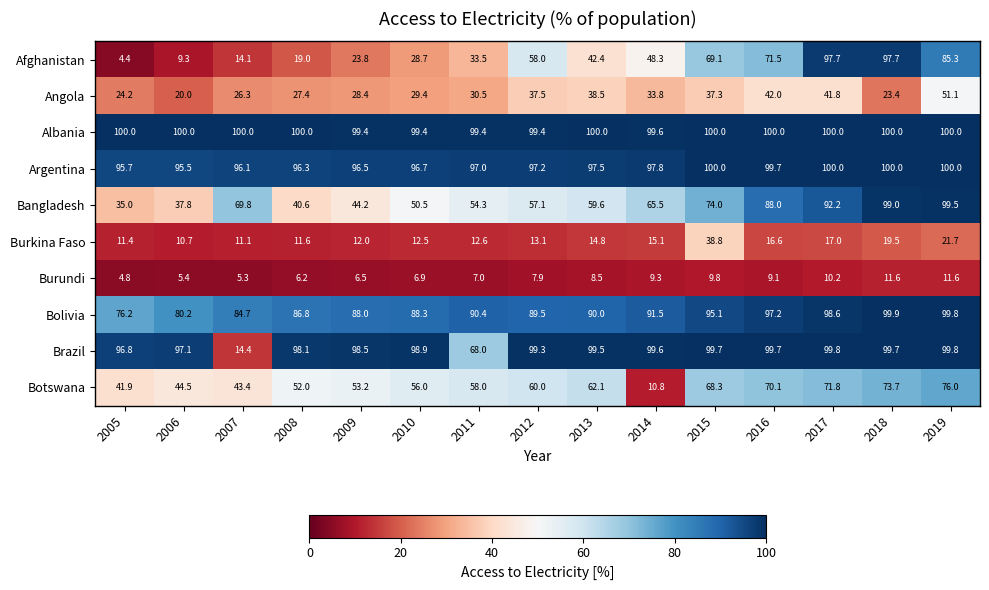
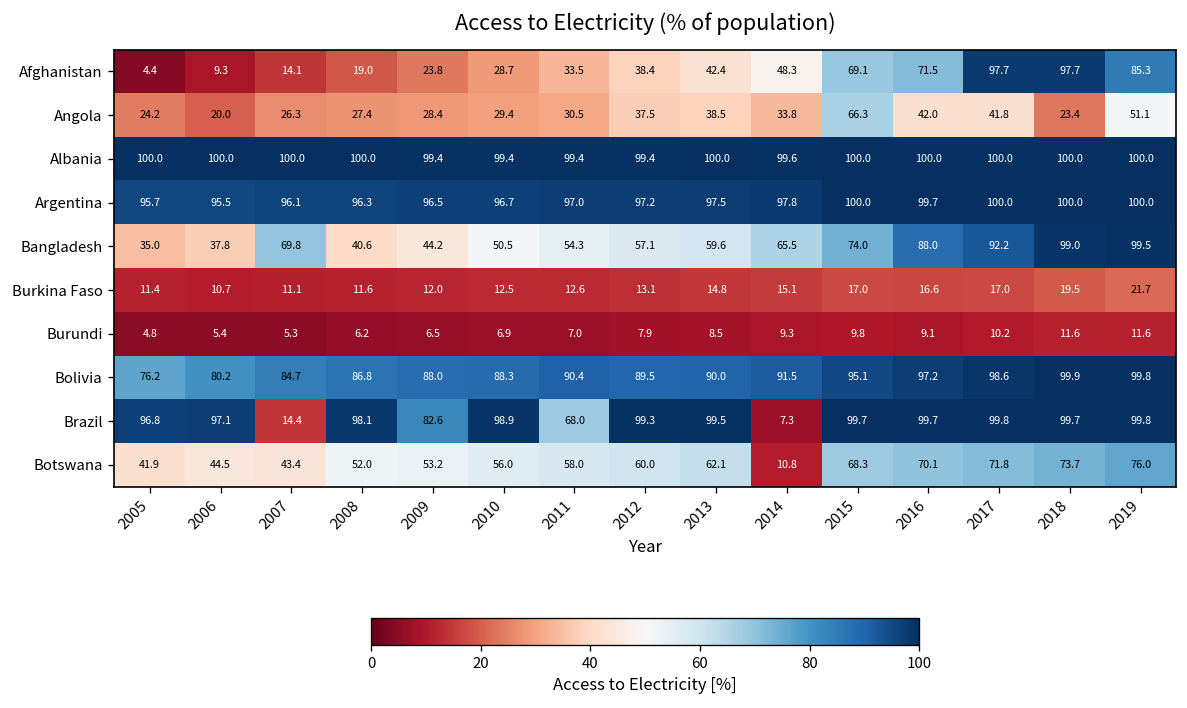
Afghanistan, 2012: 58.0 -> 38.4
Angola, 2015: 37.3 -> 66.3
Burkina Faso, 2015: 38.8 -> 17.0
Brazil, 2009: 98.5 -> 82.6
Brazil, 2014: 99.6 -> 7.3
